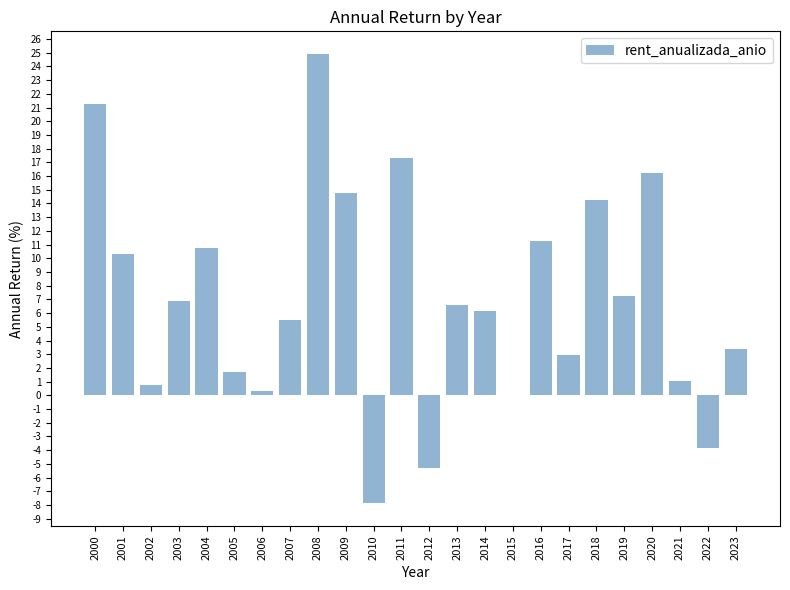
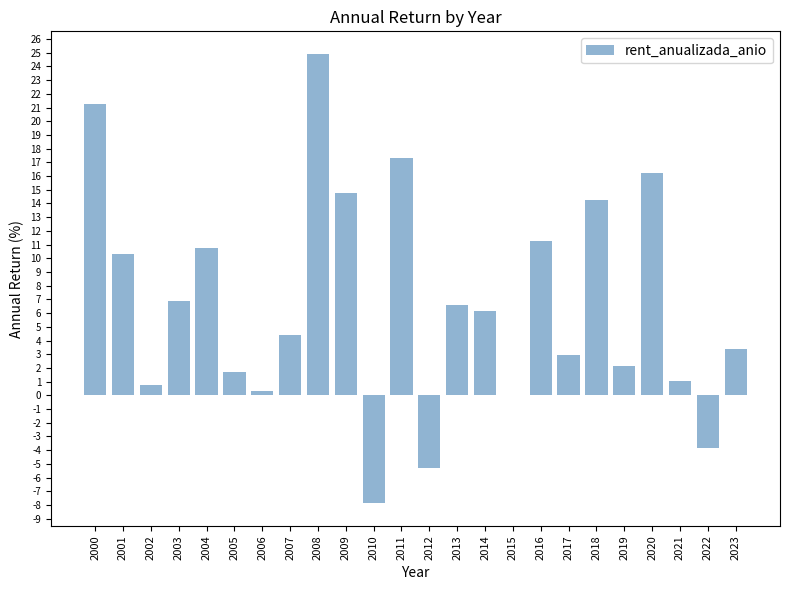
2007: 5.5 -> 4.4
2019: 7.3 -> 2.2
